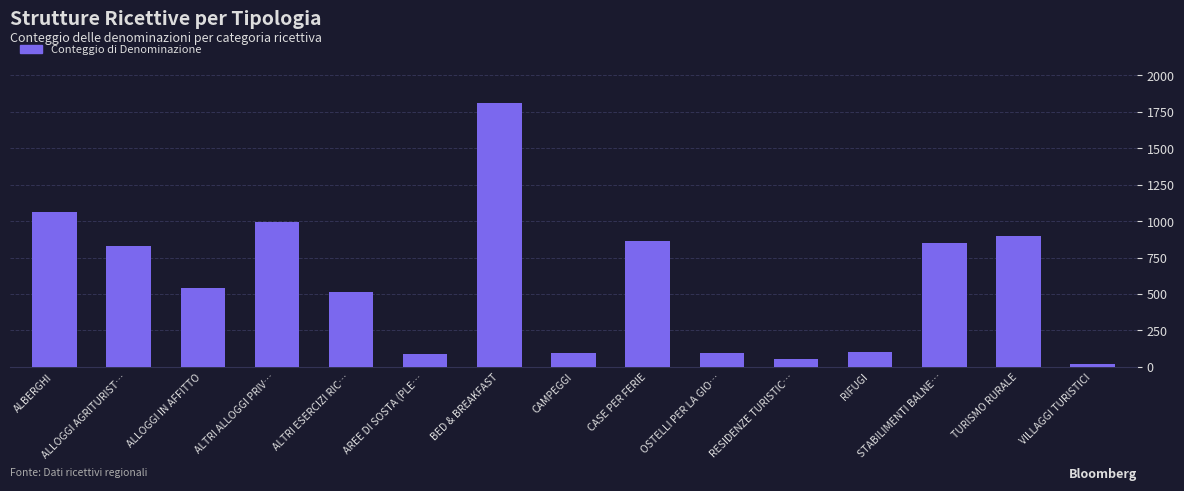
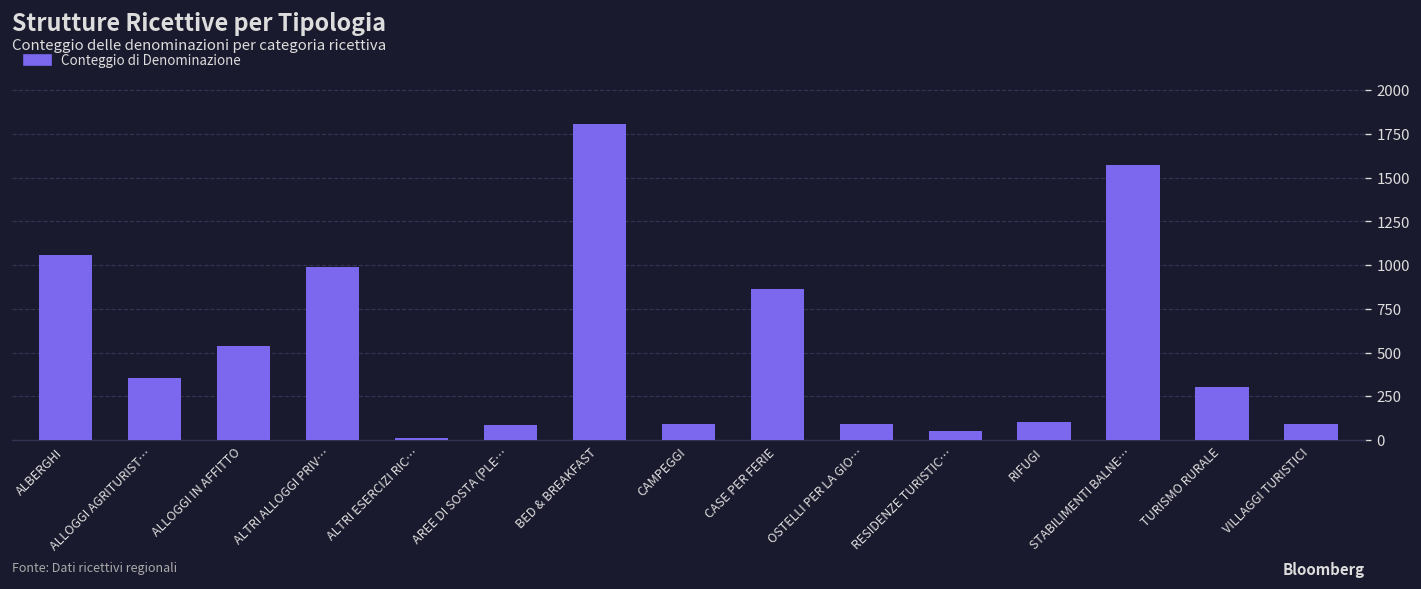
ALLOGGI AGRITURIST…: 830 -> 360
ALTRI ESERCIZI RIC…: 520 -> 10
STABILIMENTI BALNE…: 850 -> 1570
TURISMO RURALE: 900 -> 300
VILLAGGI TURISTICI: 20 -> 90
